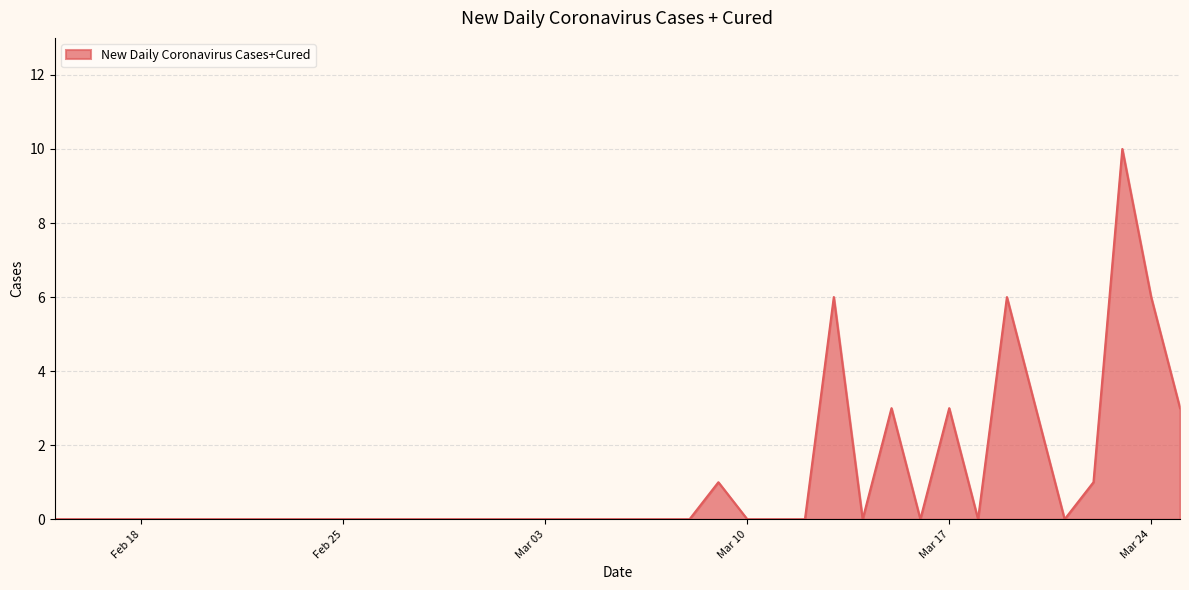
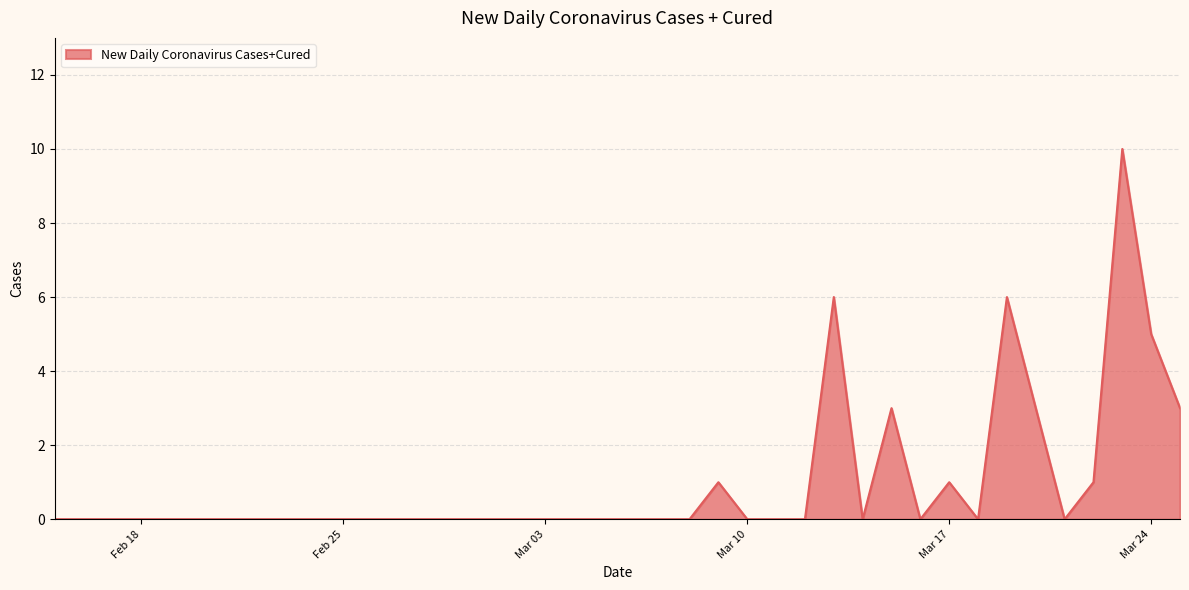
Mar 17: 3 -> 1
Mar 24: 6 -> 5
